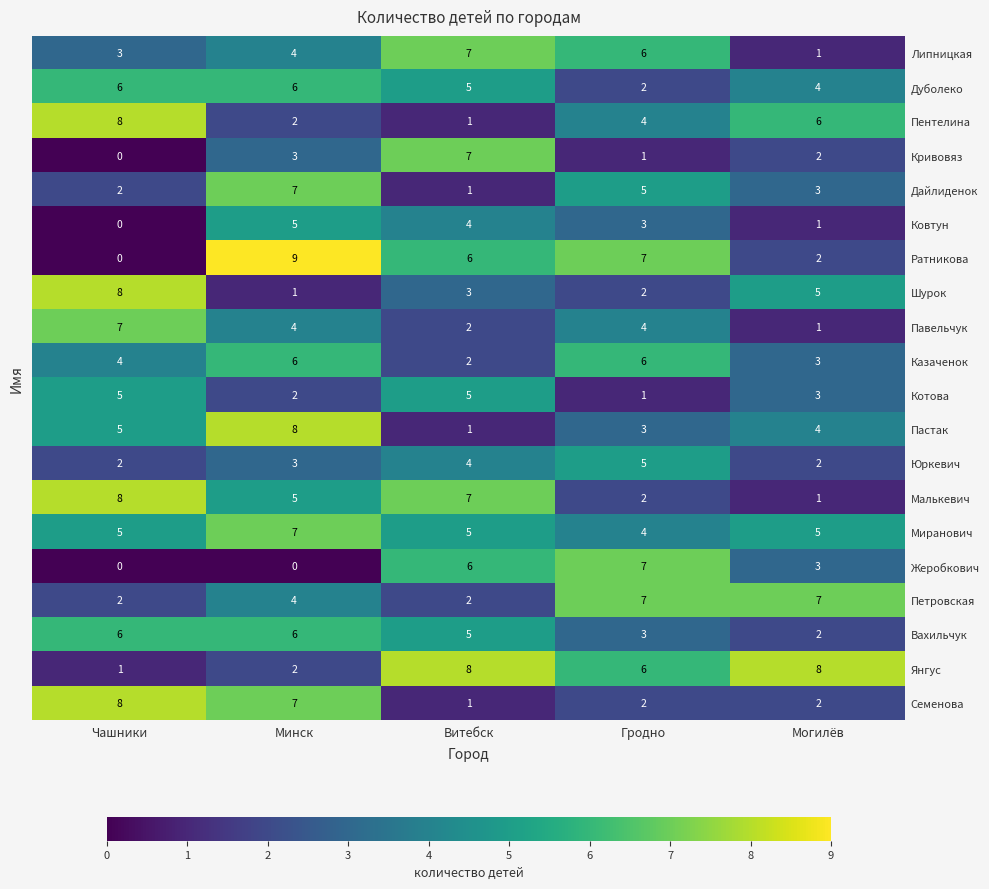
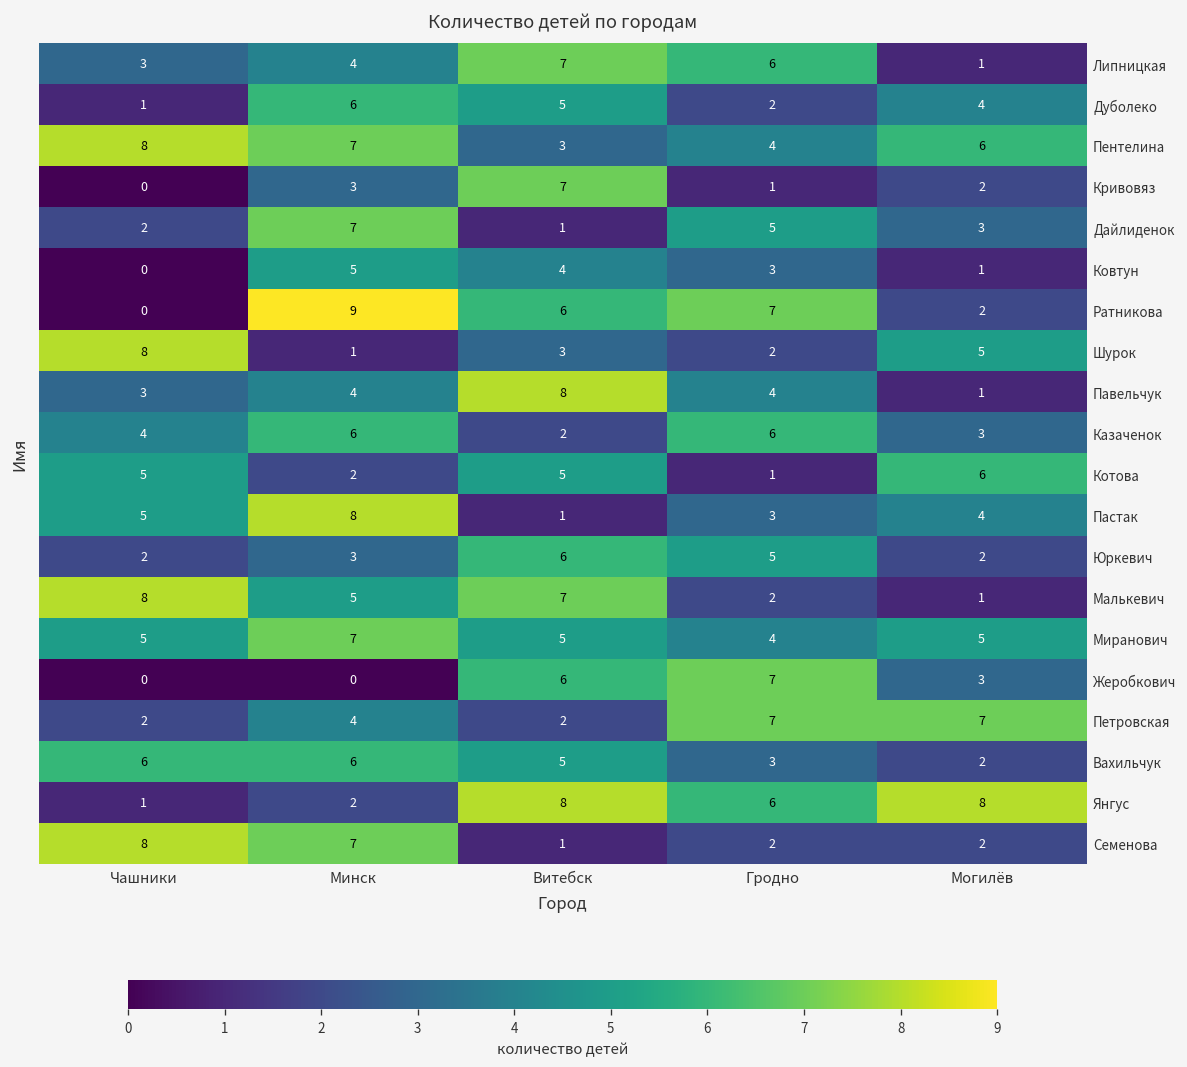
Дуболеко, Чашники: 6 -> 1
Пентелина, Минск: 2 -> 7
Пентелина, Витебск: 1 -> 3
Павельчук, Чашники: 7 -> 3
Павельчук, Витебск: 2 -> 8
Котова, Могилёв: 3 -> 6
Юркевич, Витебск: 4 -> 6
